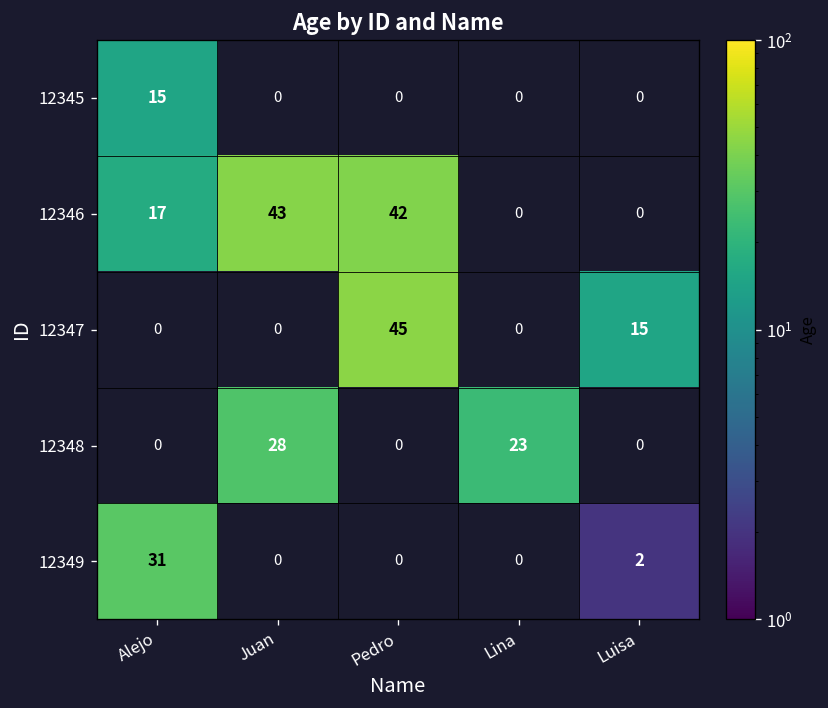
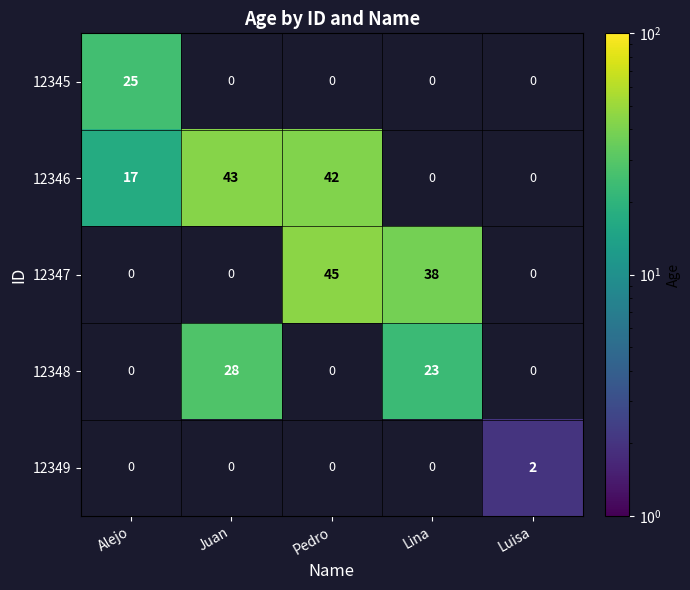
12345, Alejo: 15 -> 25
12347, Lina: 0 -> 38
12347, Luisa: 15 -> 0
12349, Alejo: 31 -> 0
